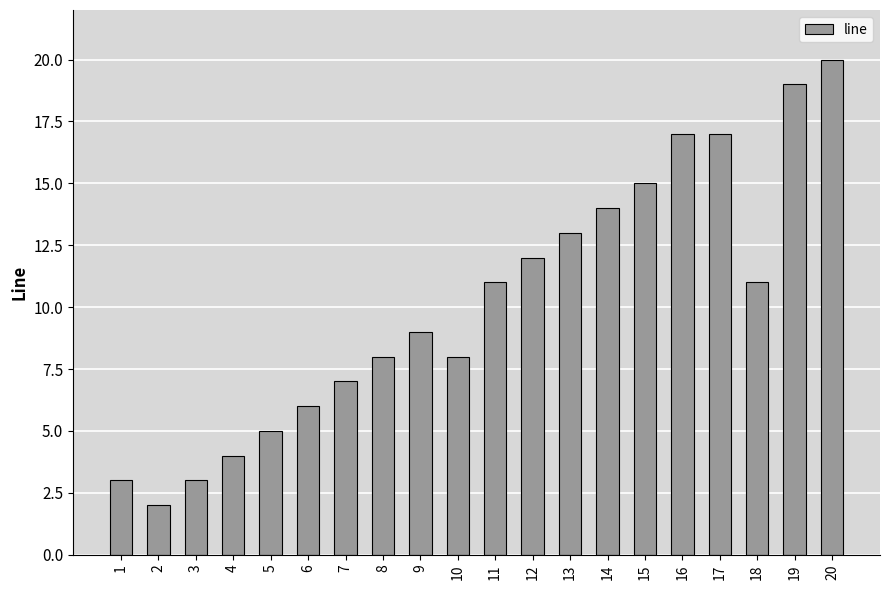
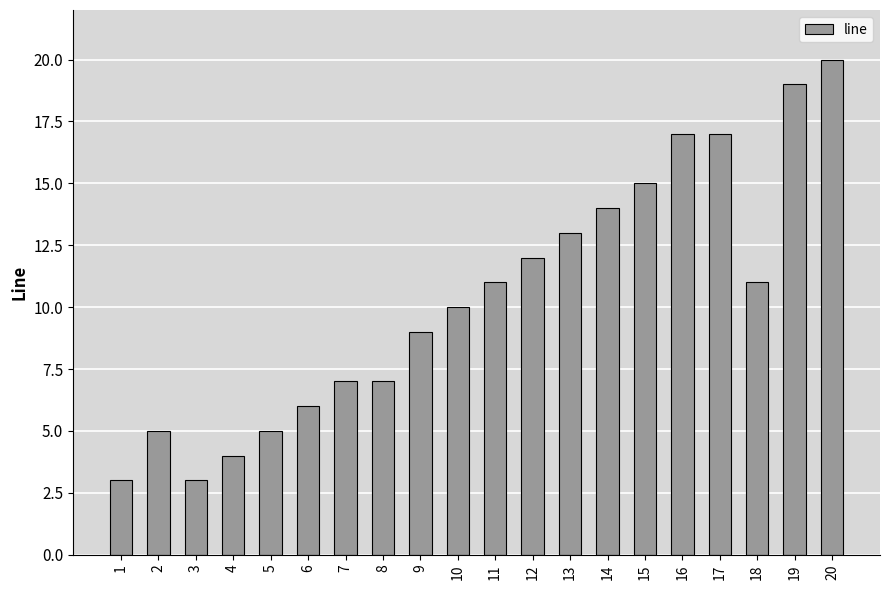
2: 2 -> 5
8: 8 -> 7
10: 8 -> 10
